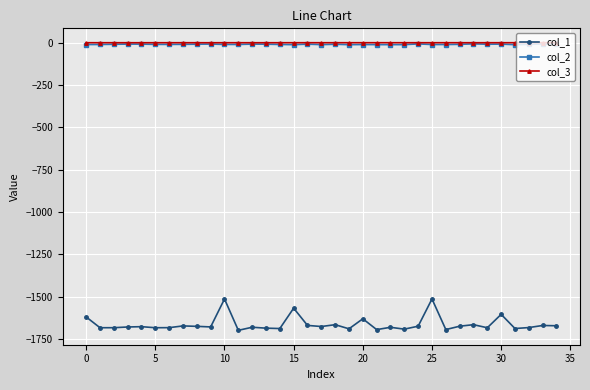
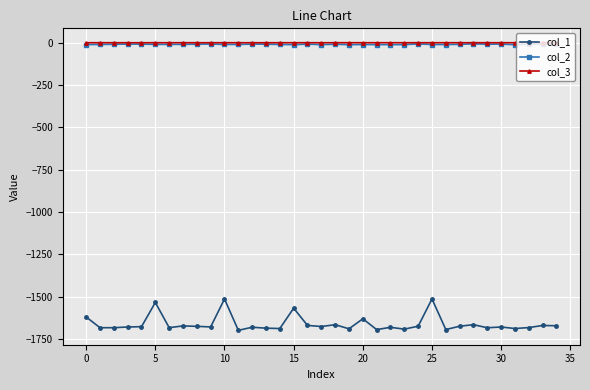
col_1, 5: -1680 -> -1540
col_1, 30: -1610 -> -1680
